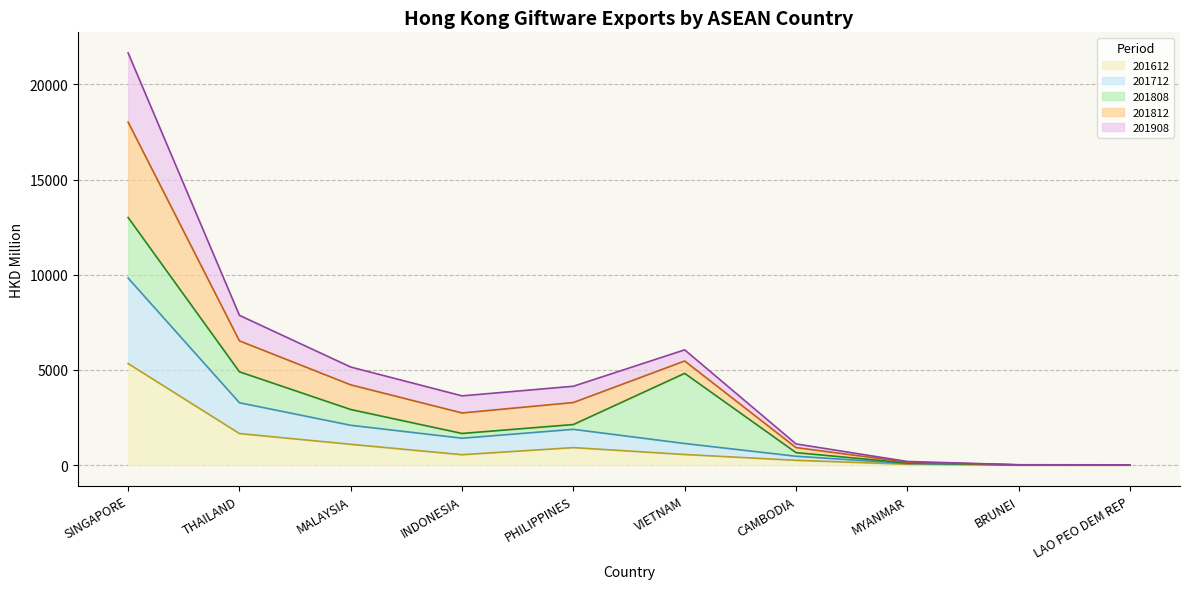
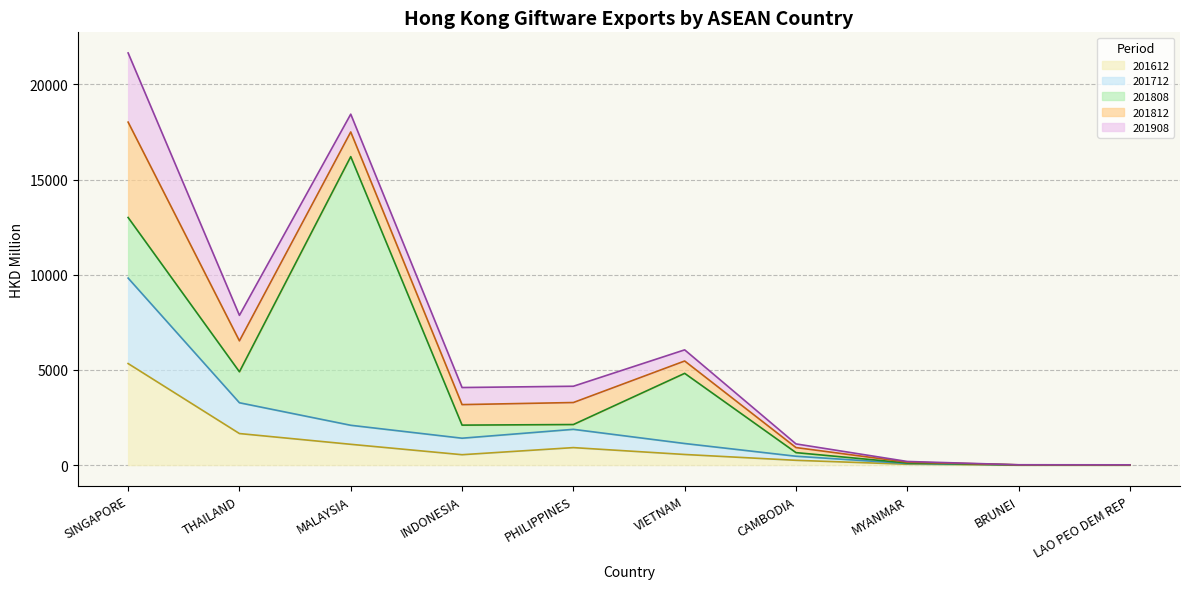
201808, MALAYSIA: 800 -> 14100
201808, INDONESIA: 200 -> 700
